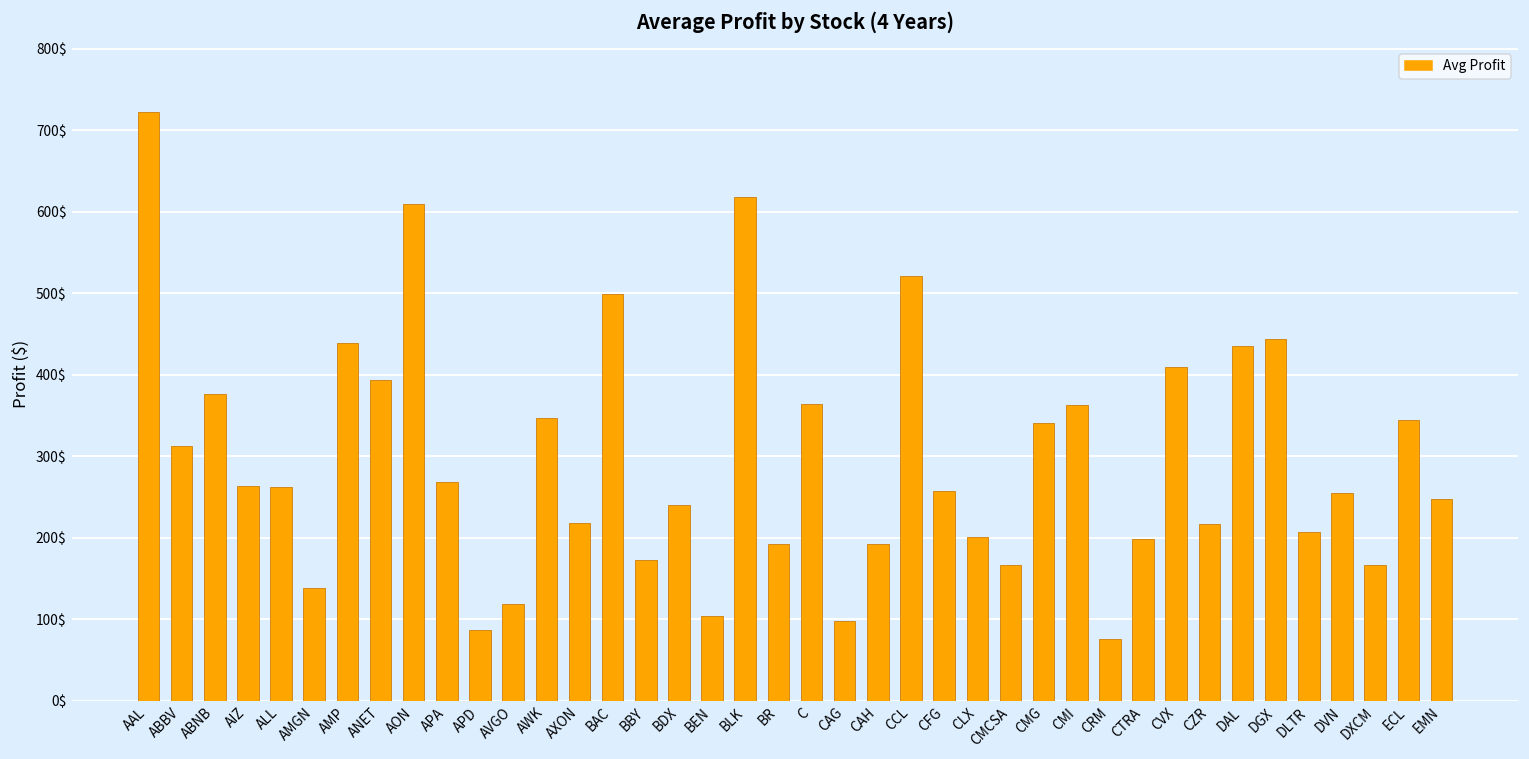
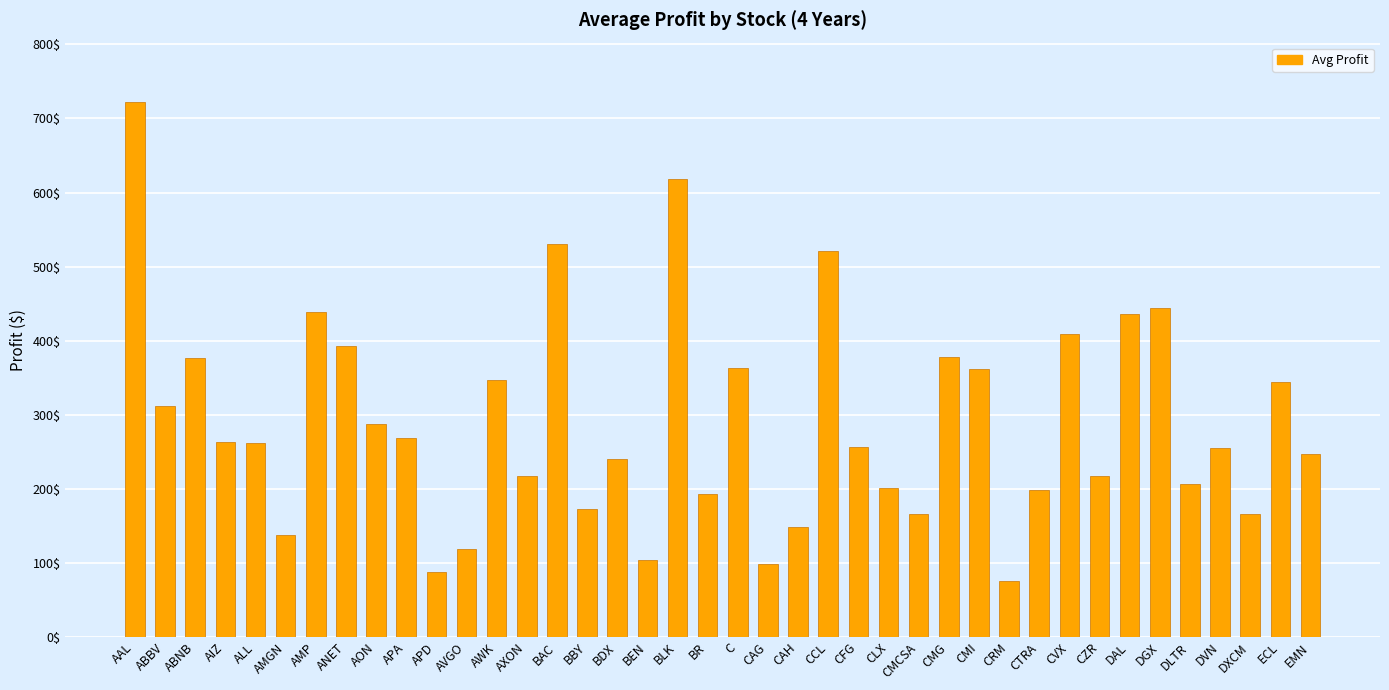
AON: 610$ -> 290$
BAC: 500$ -> 530$
CAH: 190$ -> 150$
CMG: 340$ -> 380$
